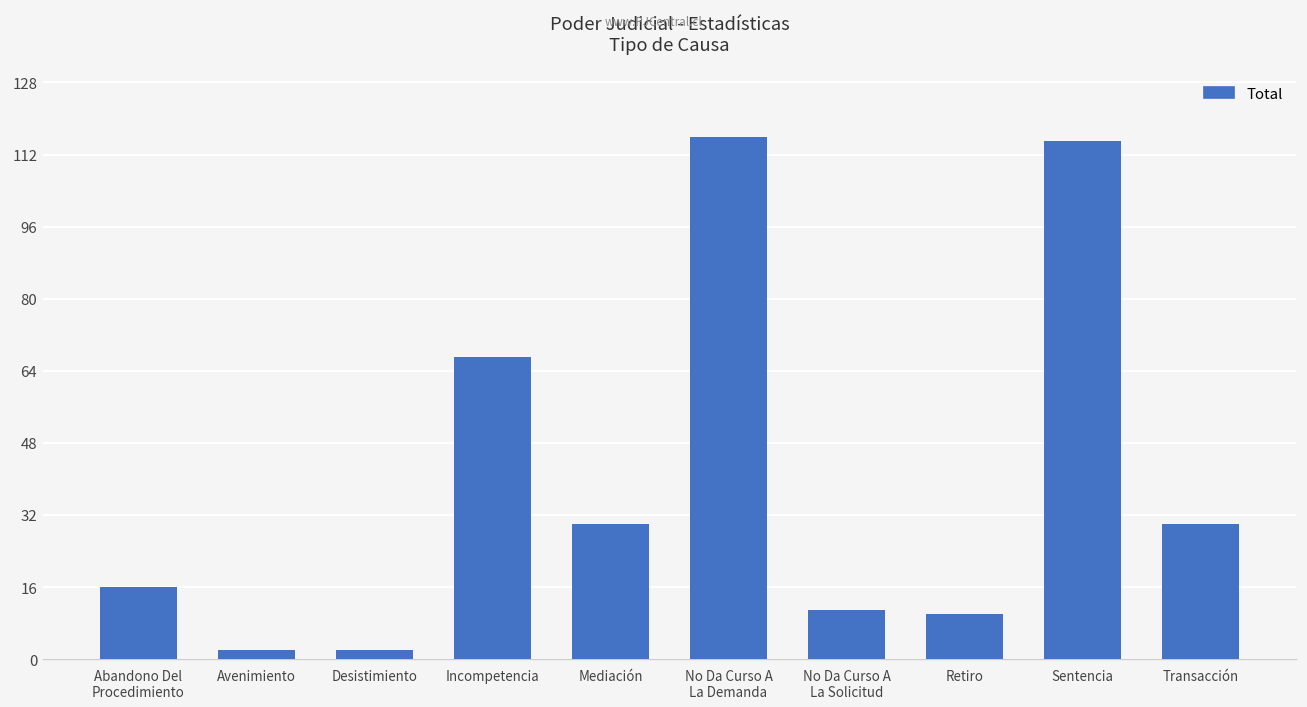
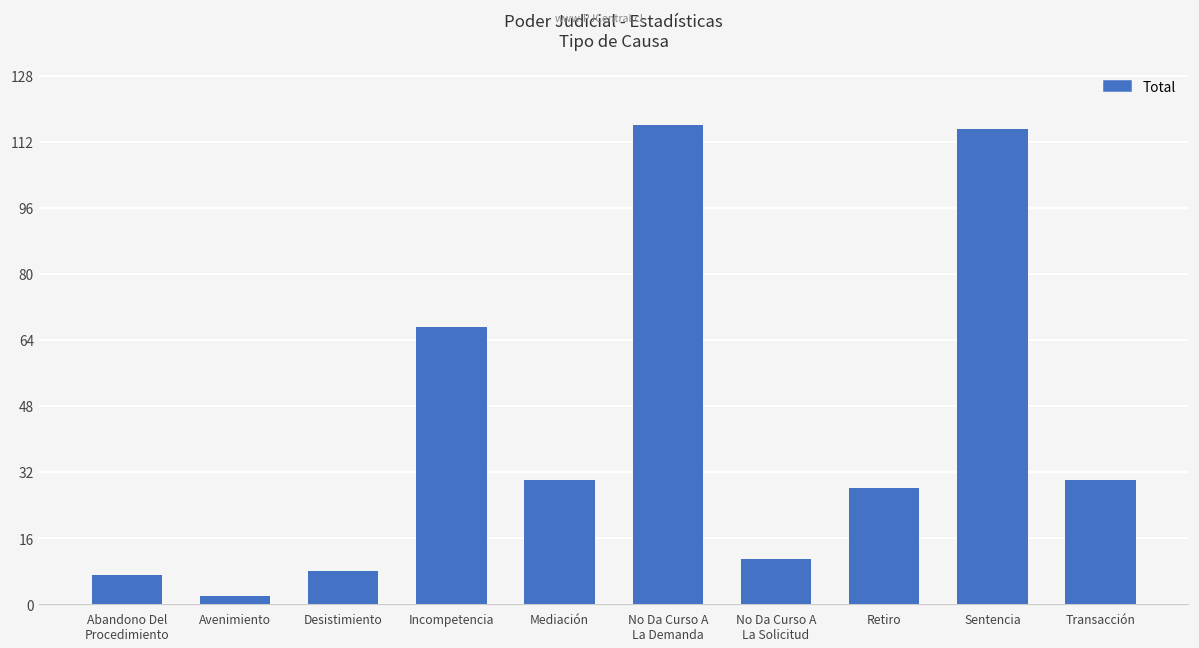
Abandono Del Procedimiento: 16 -> 7
Desistimiento: 2 -> 8
Retiro: 10 -> 28
